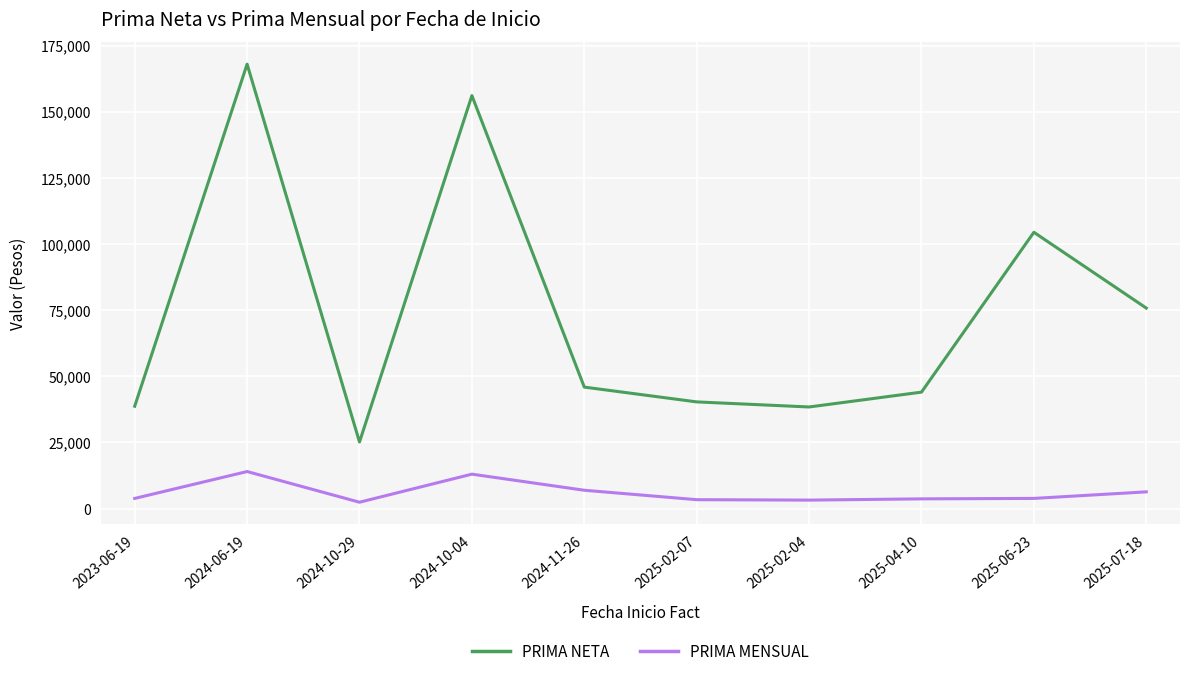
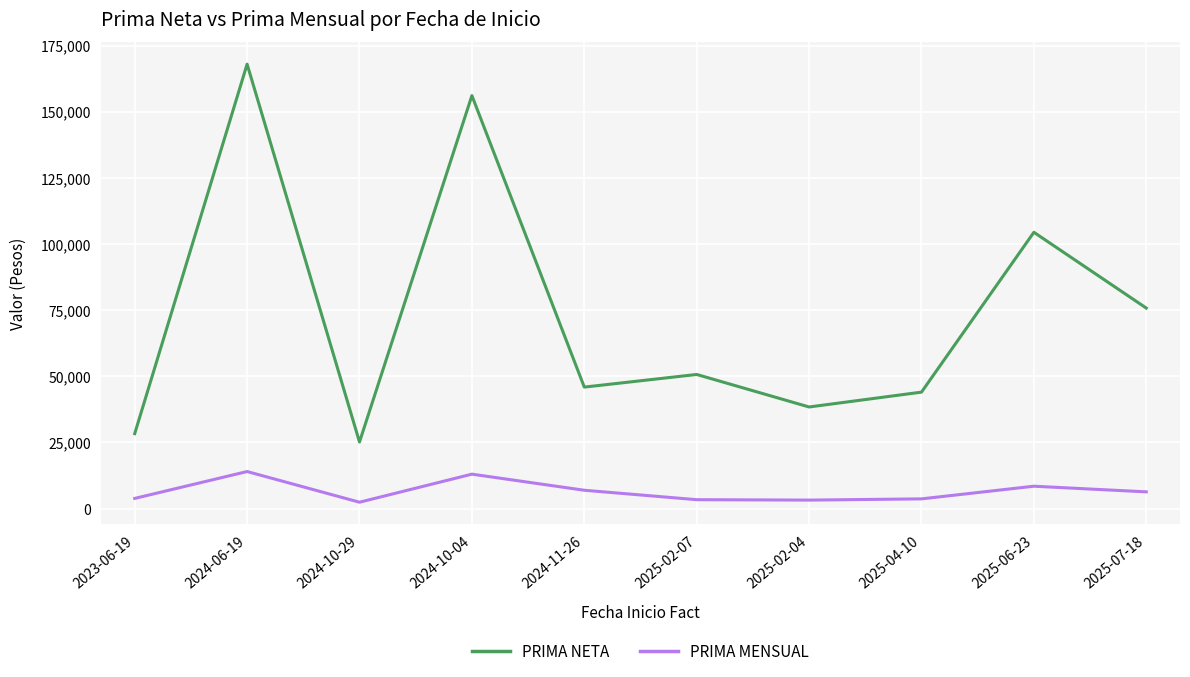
PRIMA NETA, 2023-06-19: 39,000 -> 28,000
PRIMA NETA, 2025-02-07: 40,000 -> 51,000
PRIMA MENSUAL, 2025-06-23: 4,000 -> 8,000
